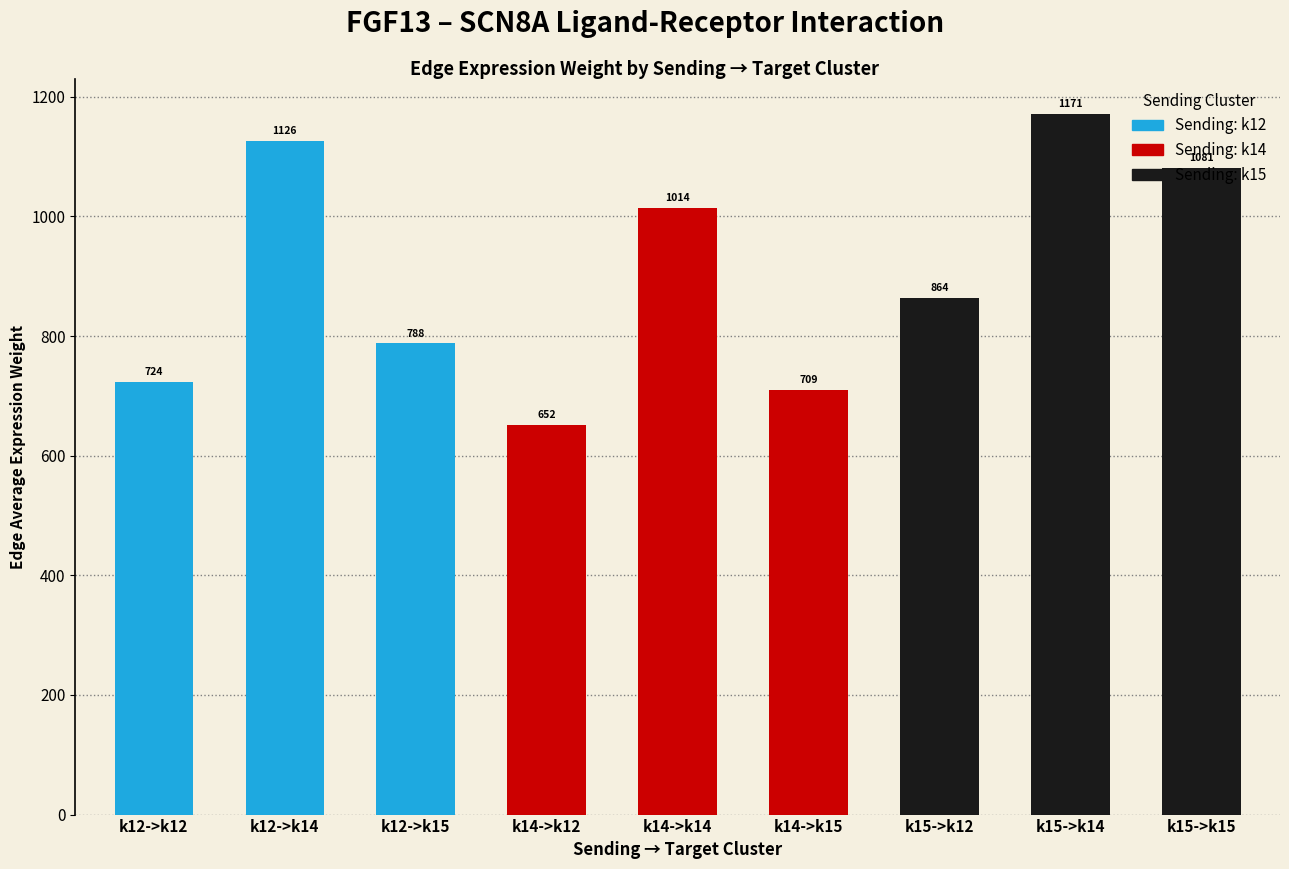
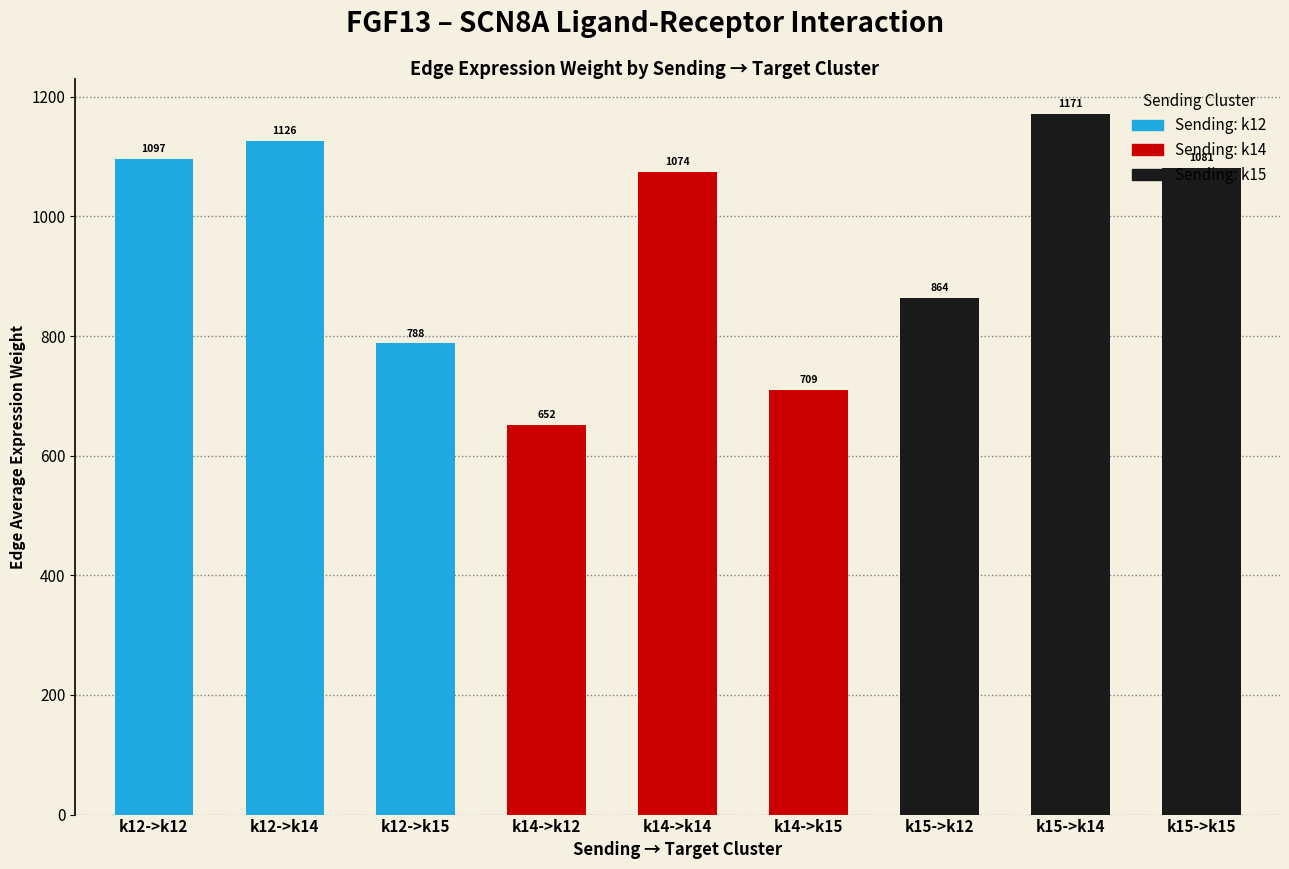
k12->k12: 724 -> 1097
k14->k14: 1014 -> 1074
